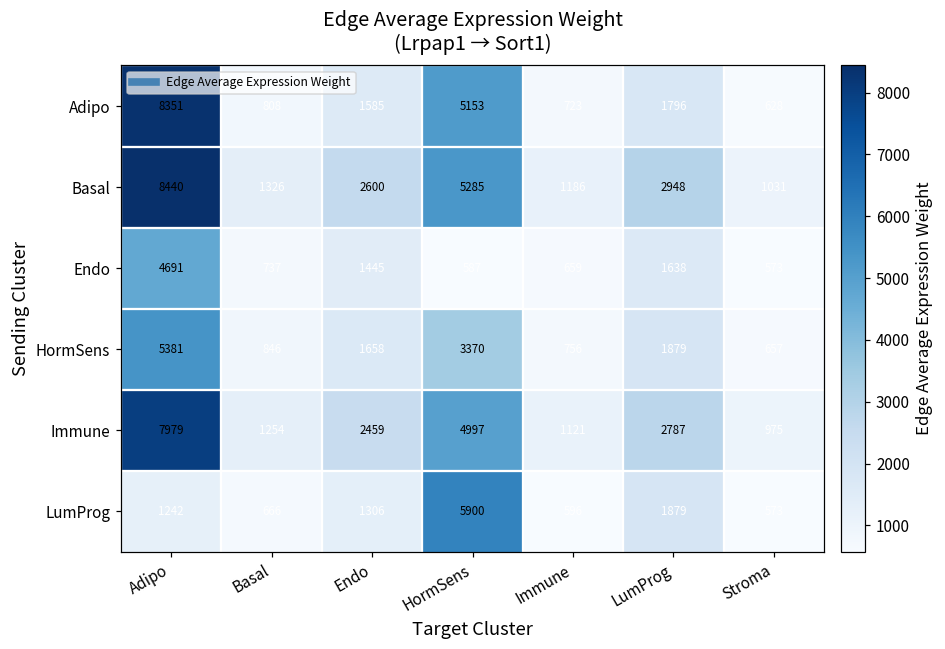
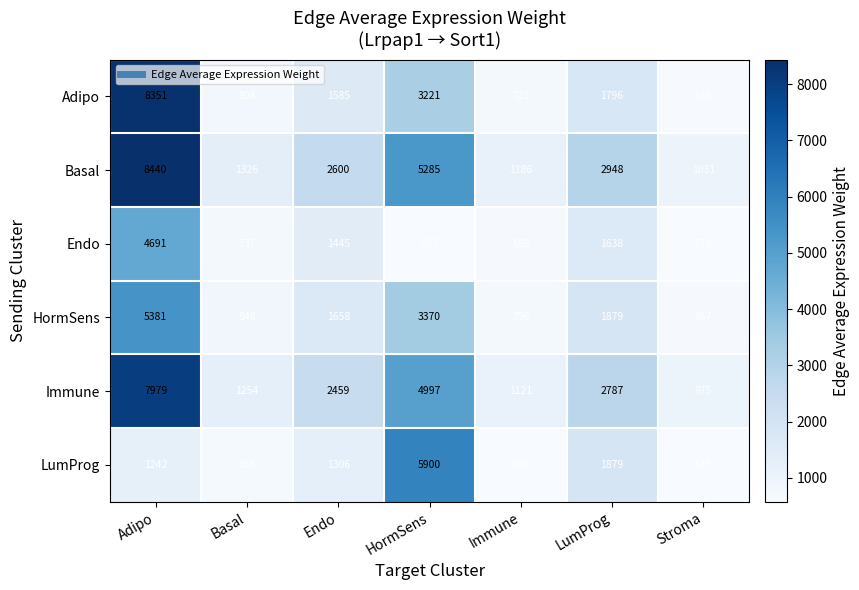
Adipo, HormSens: 5153 -> 3221
